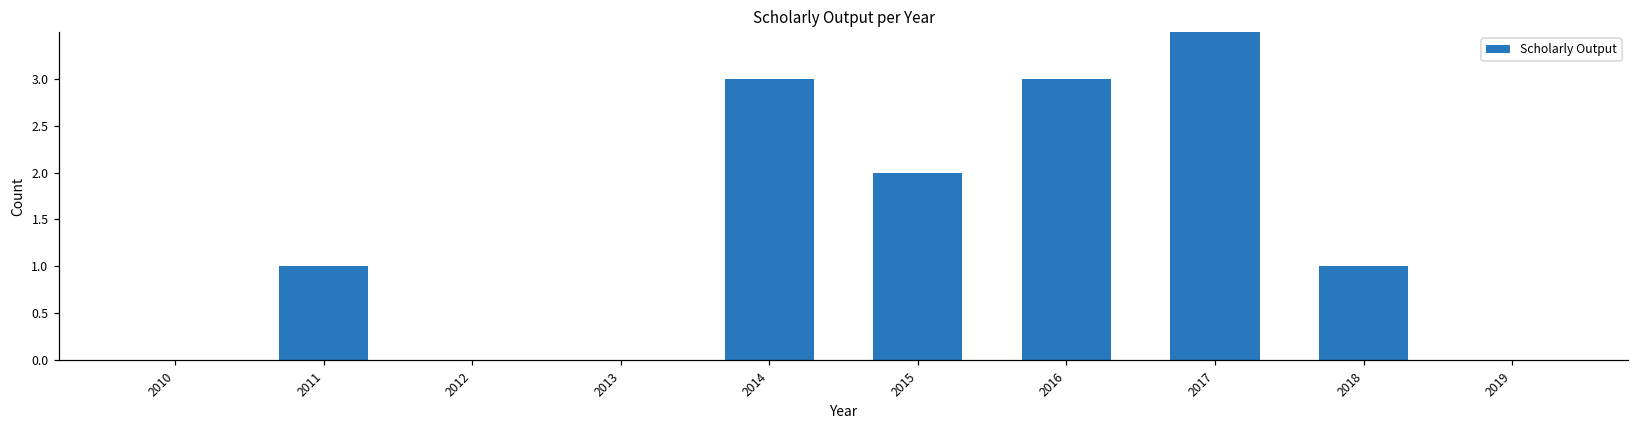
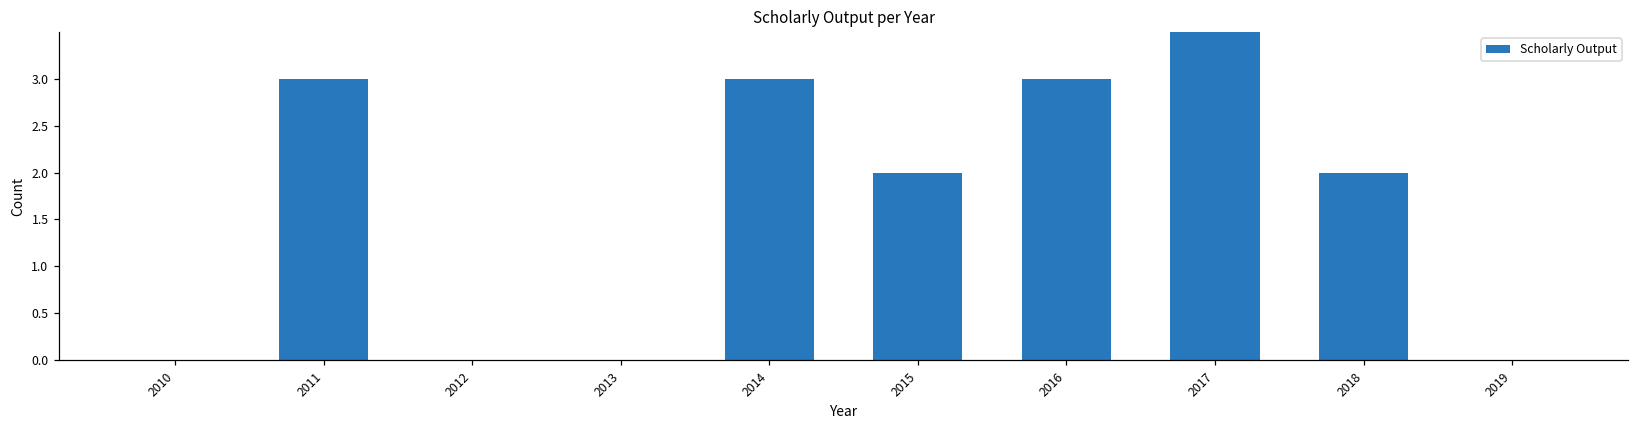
2011: 1 -> 3
2018: 1 -> 2
